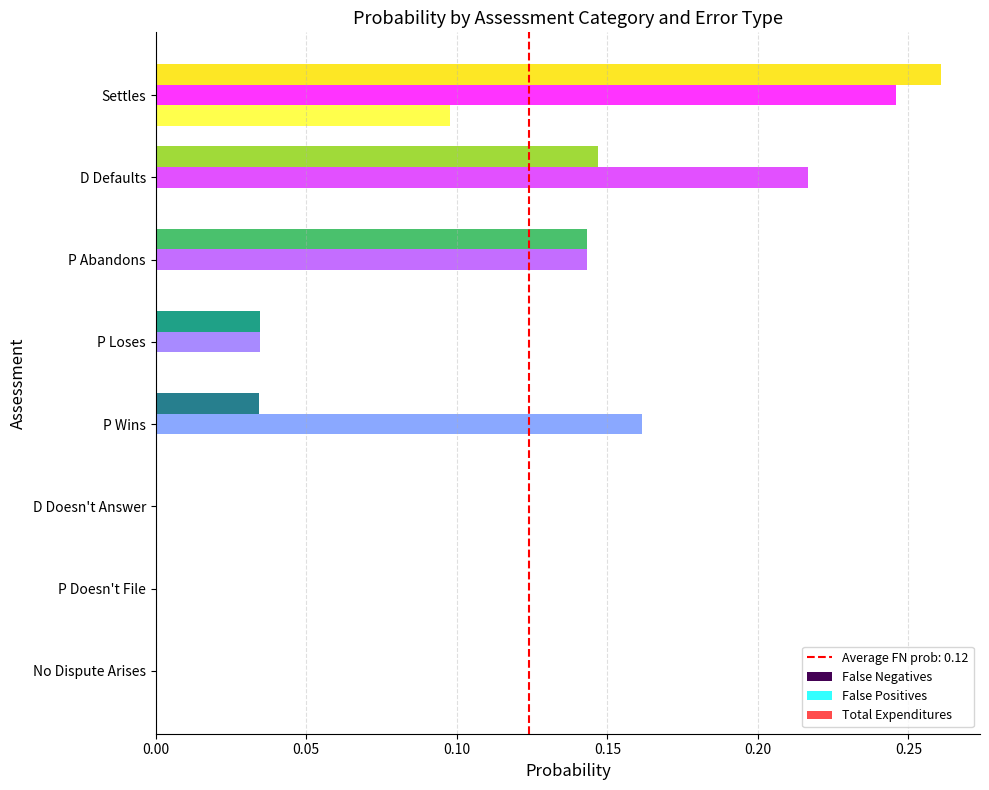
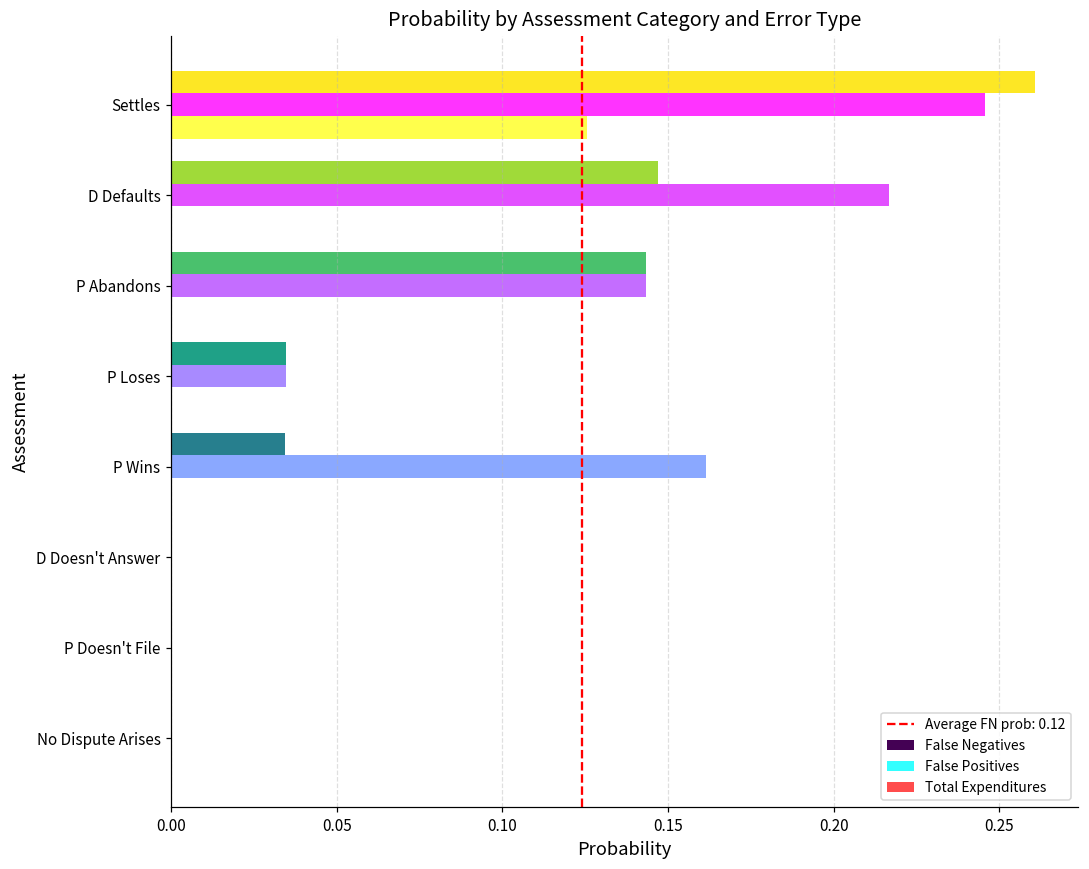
Total Expenditures, Settles: 0.098 -> 0.125
